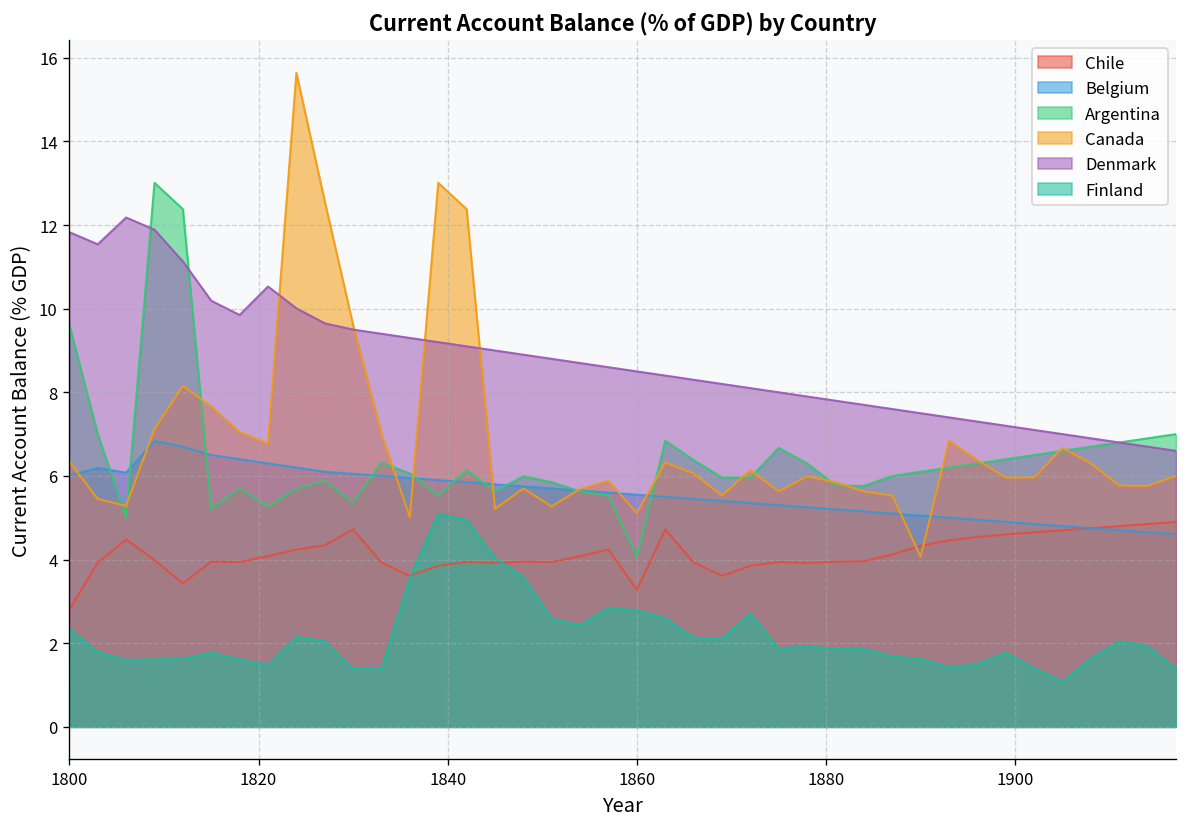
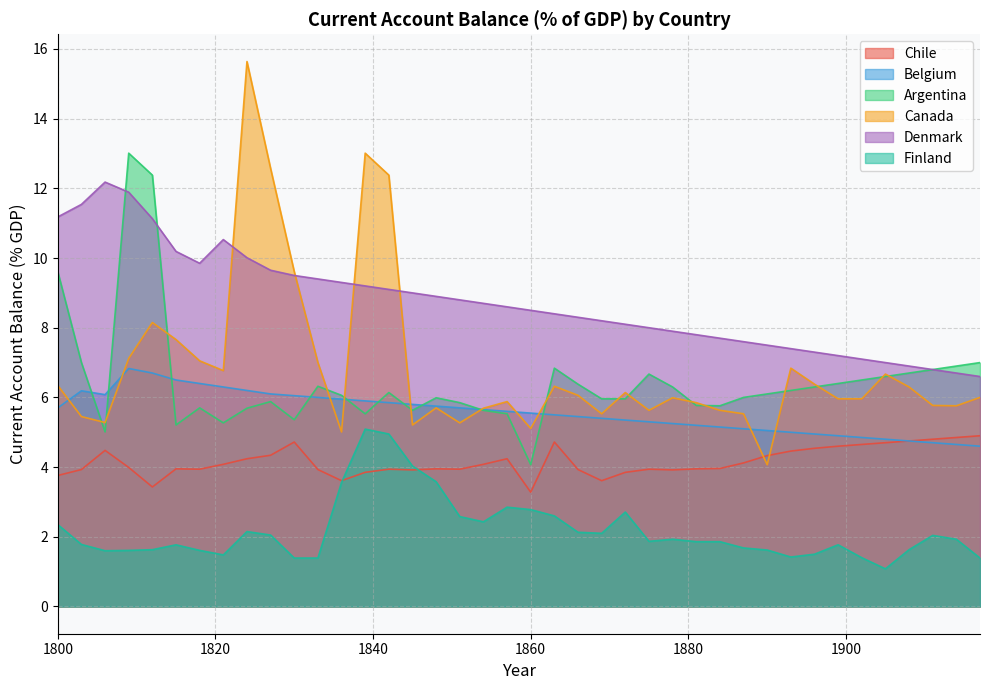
Chile, 1800: 2.8 -> 3.8
Belgium, 1800: 6.0 -> 5.7
Denmark, 1800: 11.8 -> 11.2
